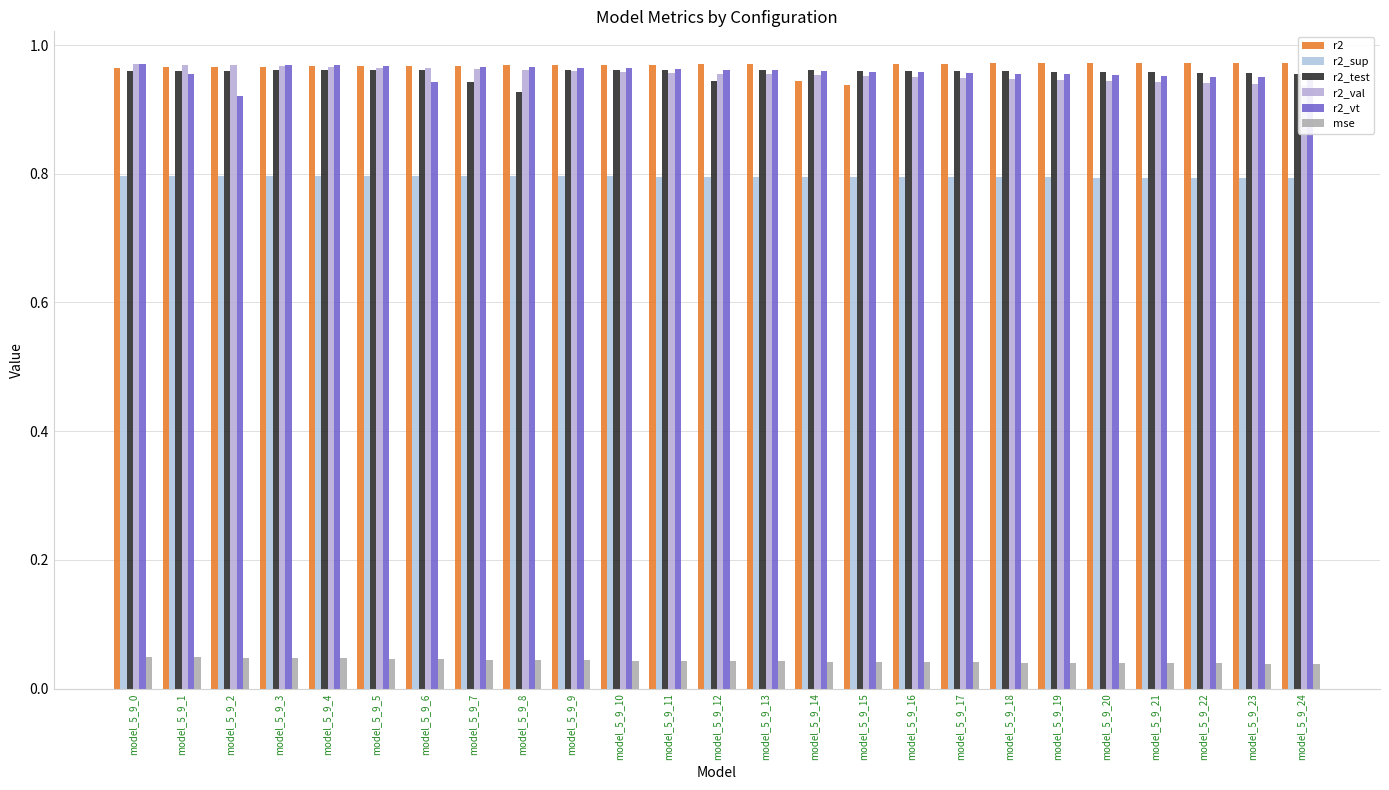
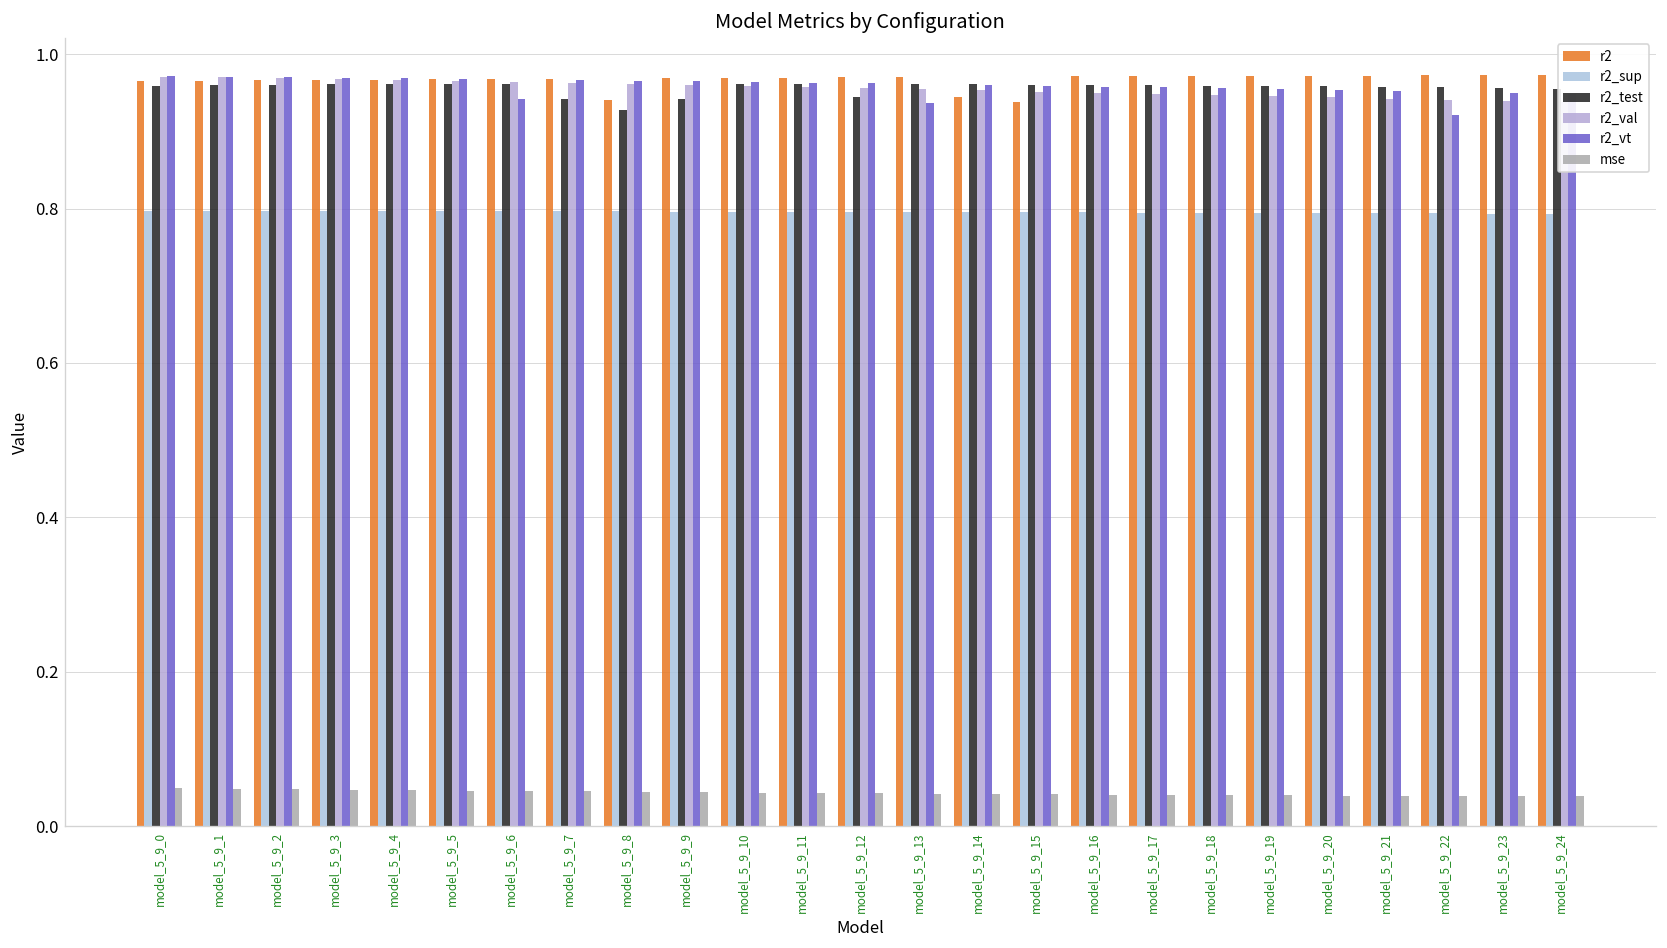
r2_vt, model_5_9_1: 0.95 -> 0.97
r2_vt, model_5_9_2: 0.92 -> 0.97
r2, model_5_9_8: 0.97 -> 0.94
r2_test, model_5_9_9: 0.96 -> 0.94
r2_vt, model_5_9_13: 0.96 -> 0.94
r2_vt, model_5_9_22: 0.95 -> 0.92
